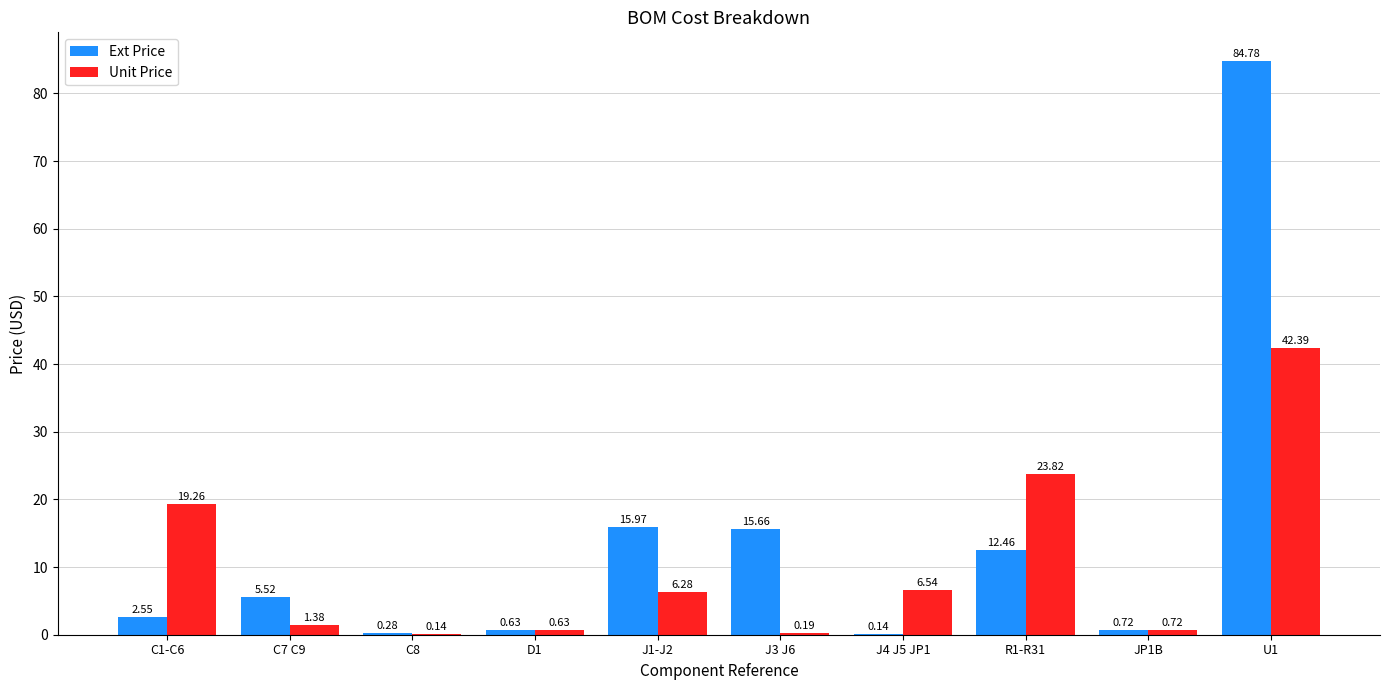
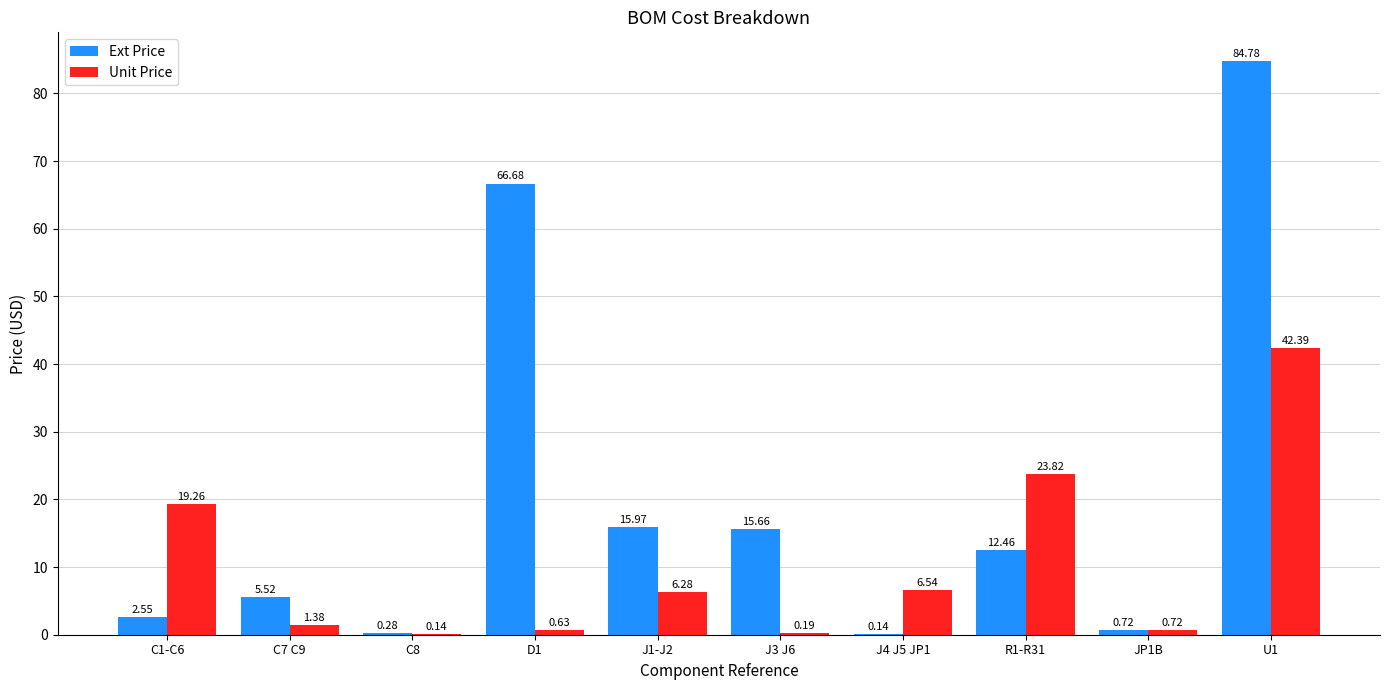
Ext Price, D1: 0.63 -> 66.68
